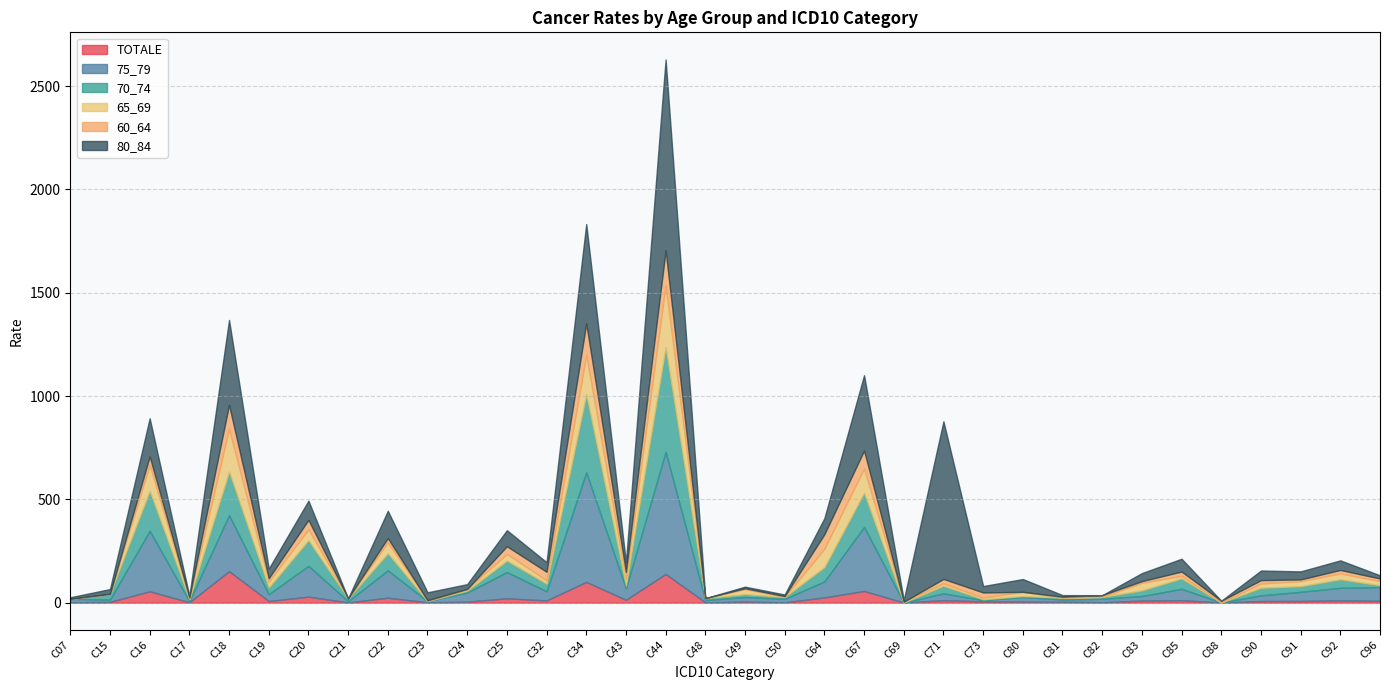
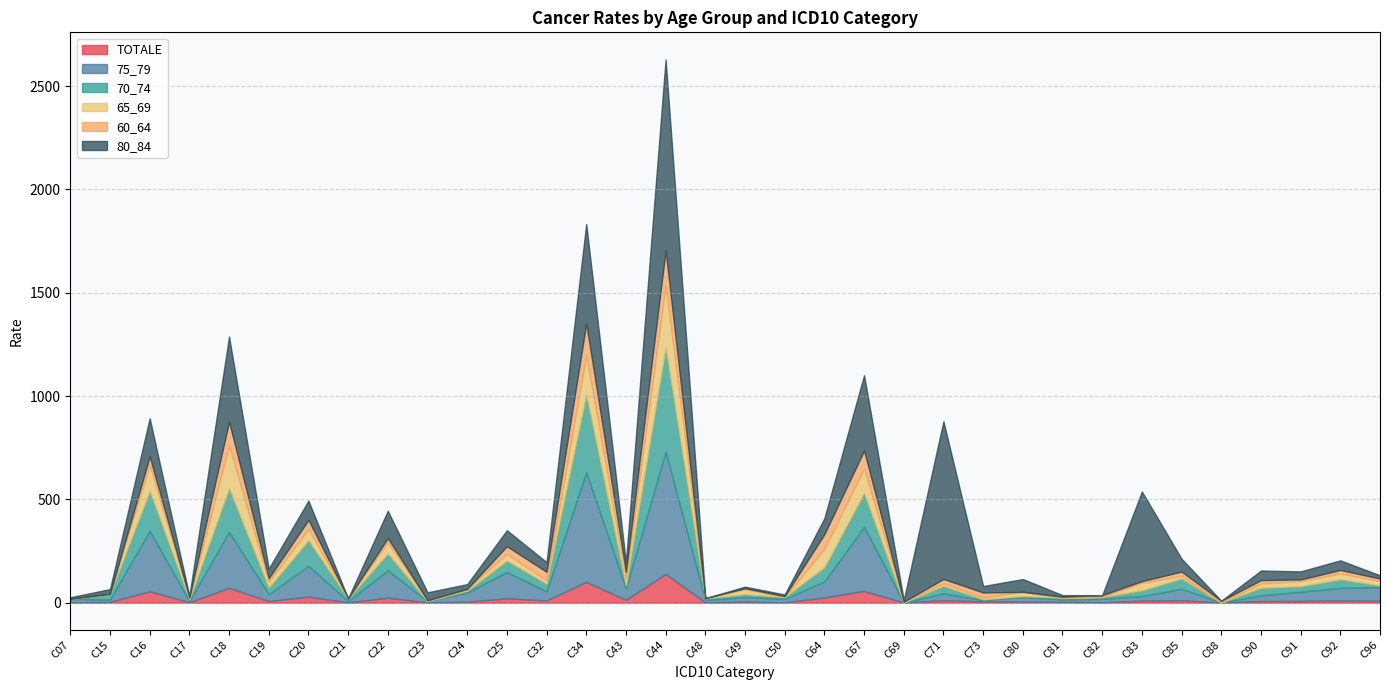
TOTALE, C18: 150 -> 70
80_84, C83: 40 -> 430
